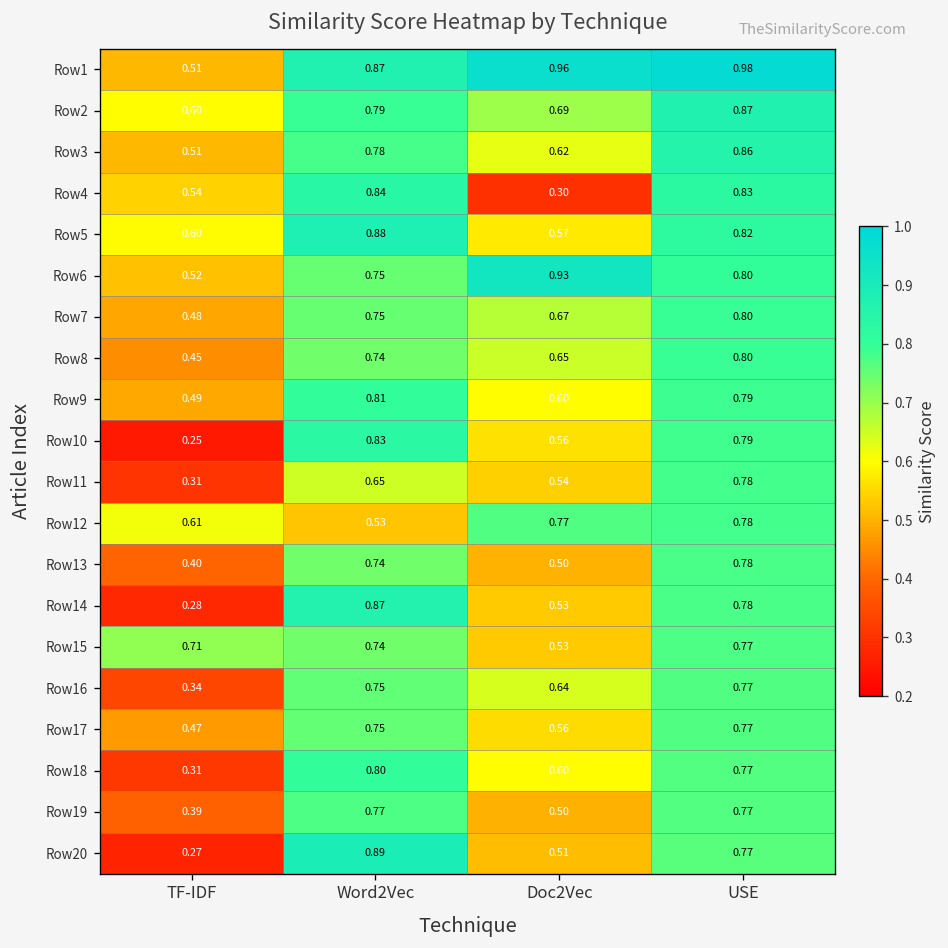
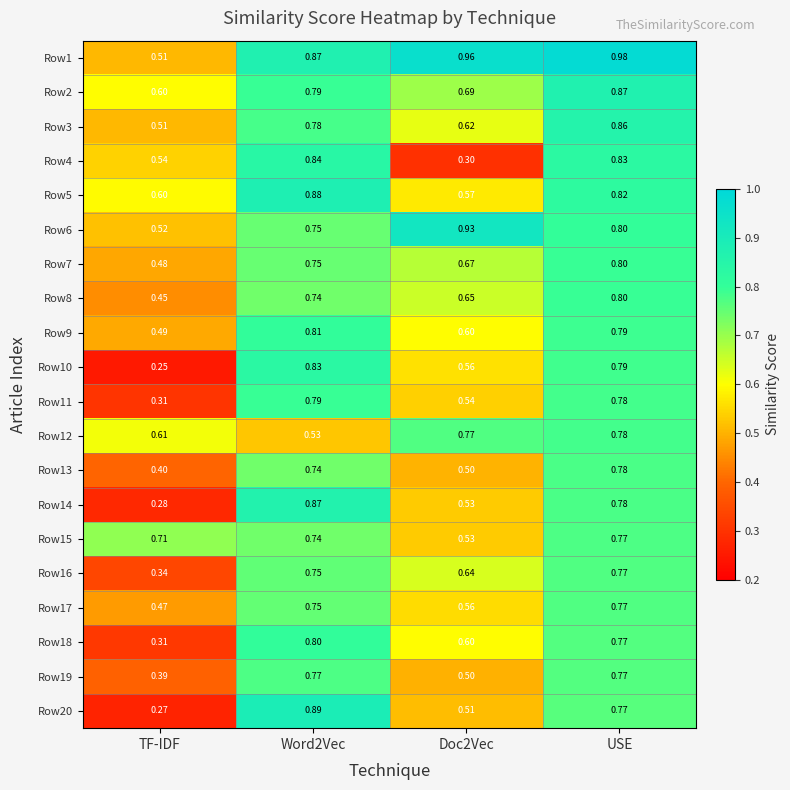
Row11, Word2Vec: 0.65 -> 0.79
